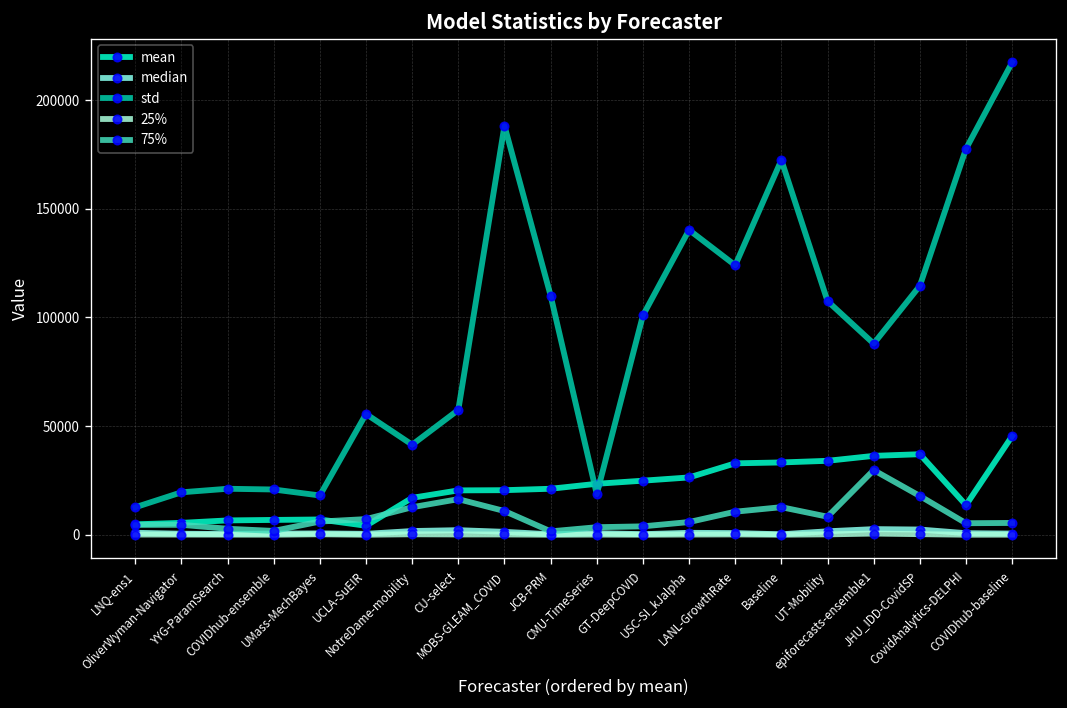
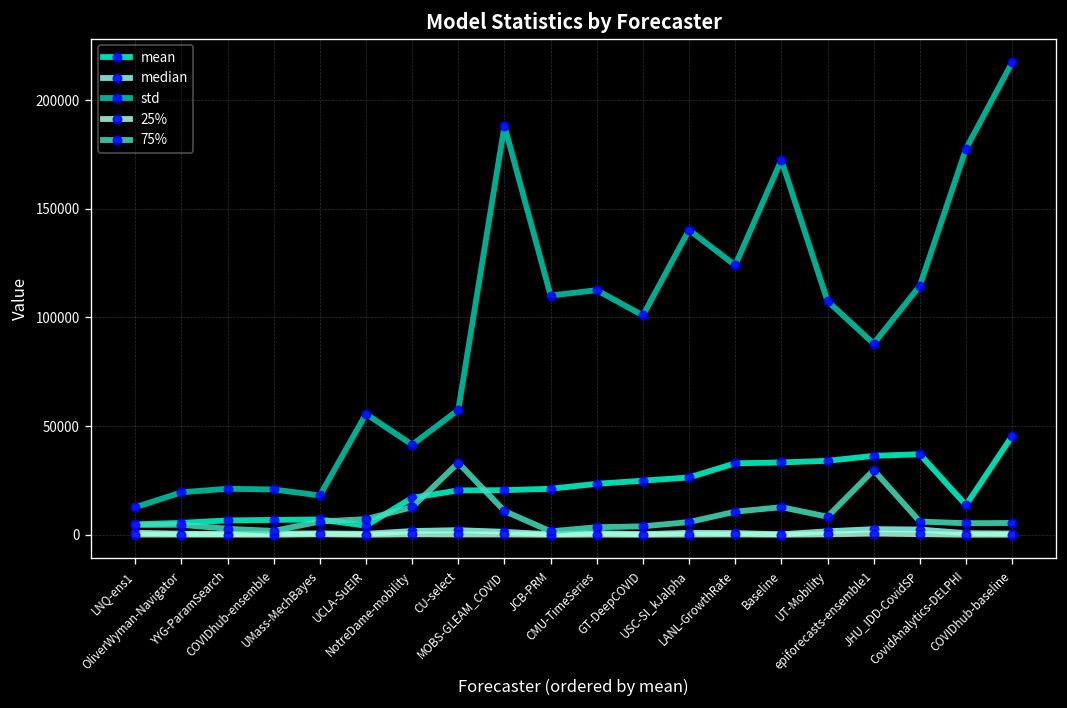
75%, CU-select: 16000 -> 33000
std, CMU-TimeSeries: 19000 -> 113000
75%, JHU_IDD-CovidSP: 18000 -> 6000
